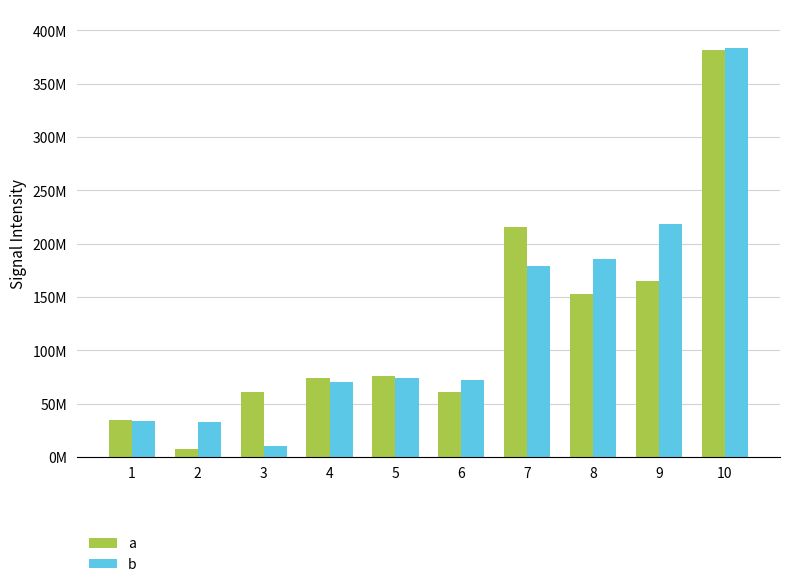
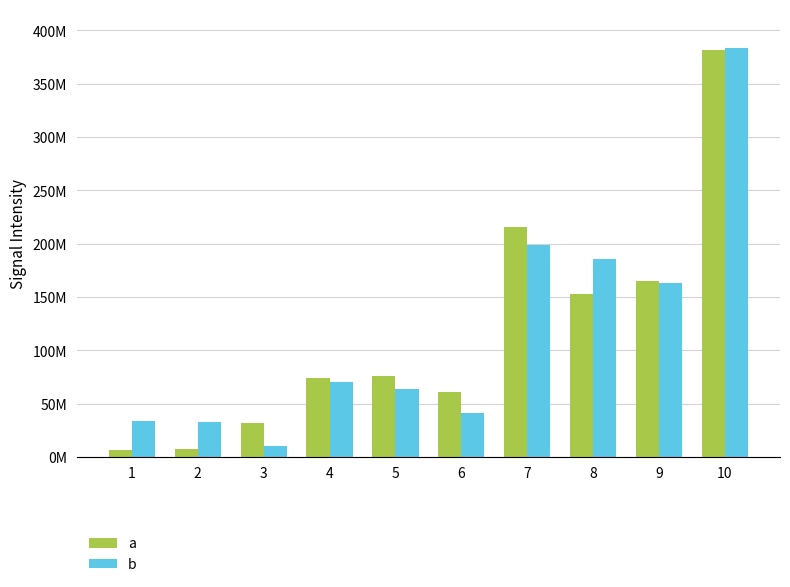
a, 1: 34000000 -> 7000000
a, 3: 61000000 -> 31000000
b, 5: 74000000 -> 64000000
b, 6: 72000000 -> 41000000
b, 7: 179000000 -> 198000000
b, 9: 218000000 -> 163000000
